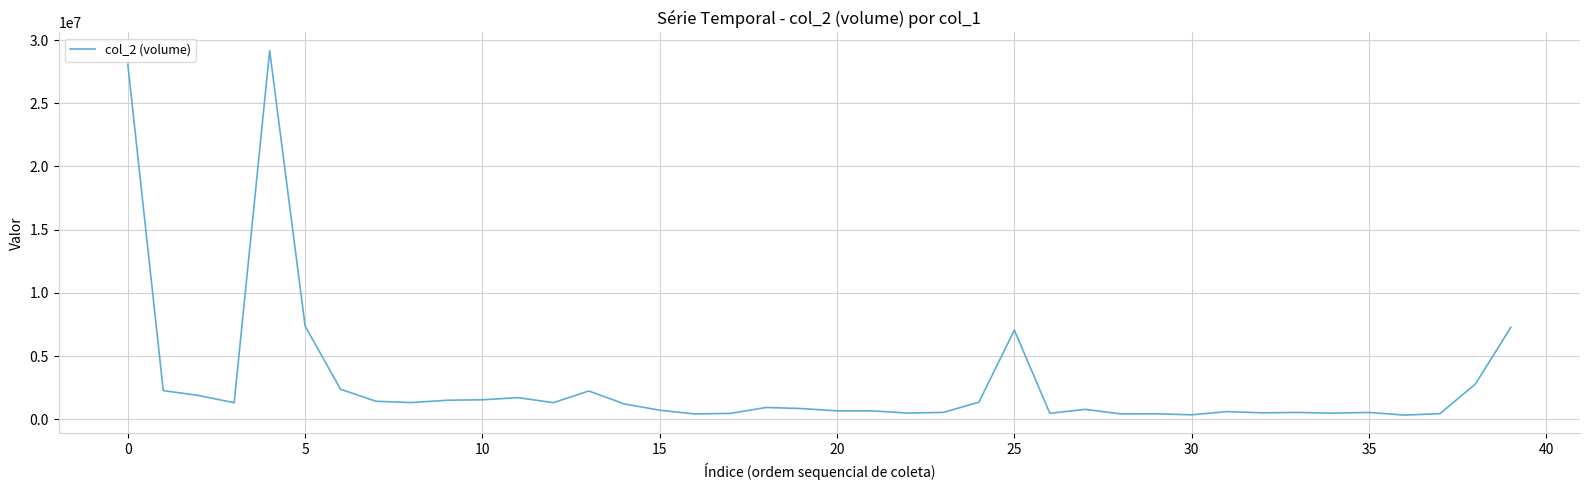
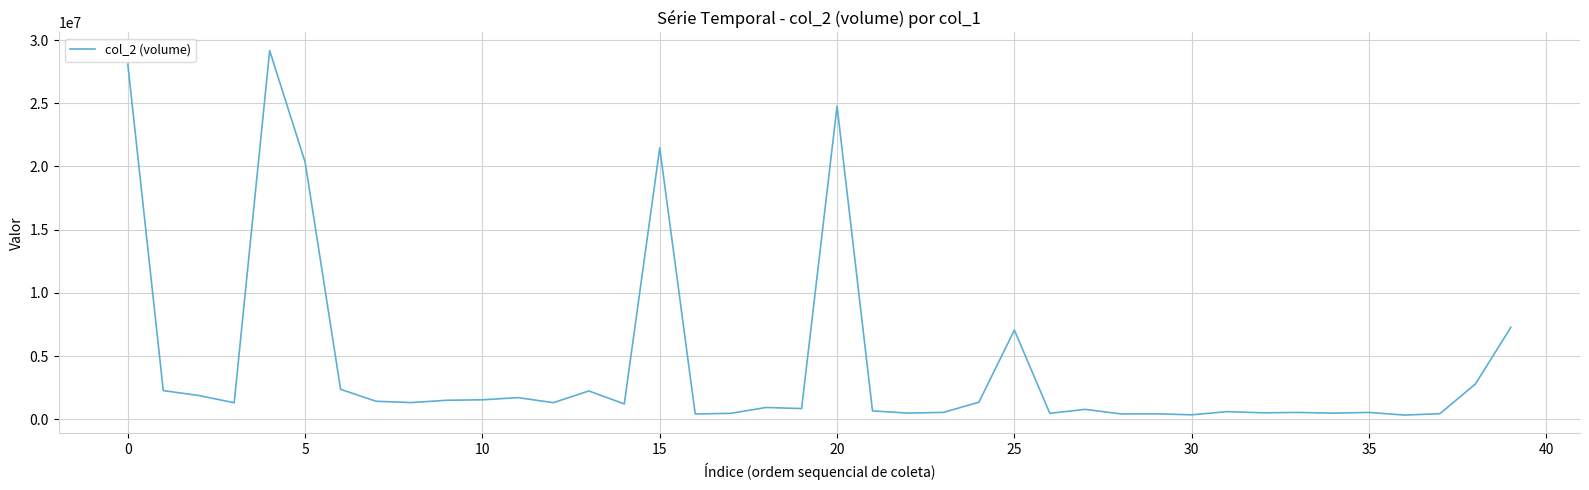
5: 7400000 -> 20300000
15: 700000 -> 21500000
20: 700000 -> 24800000
